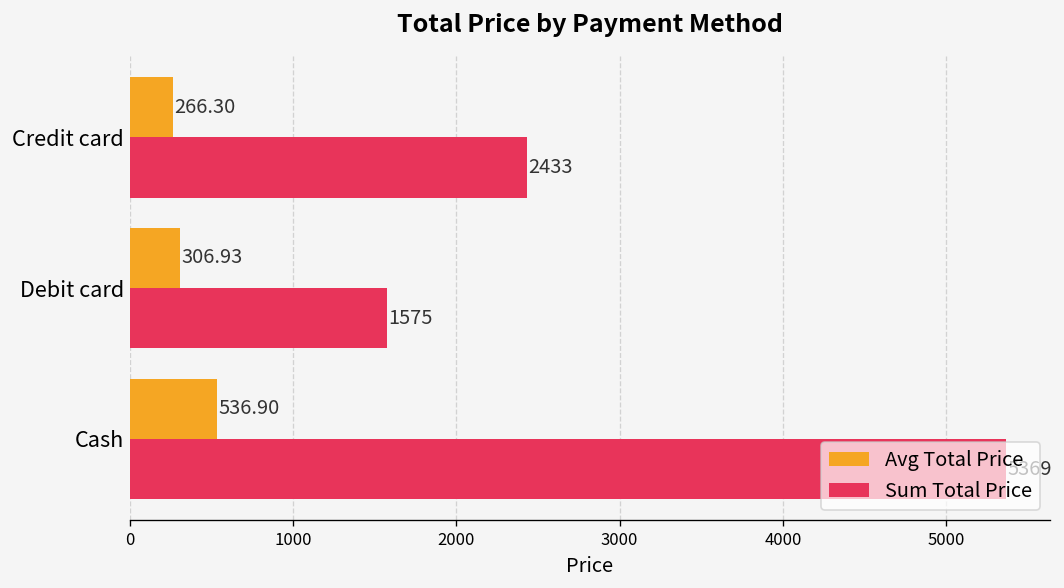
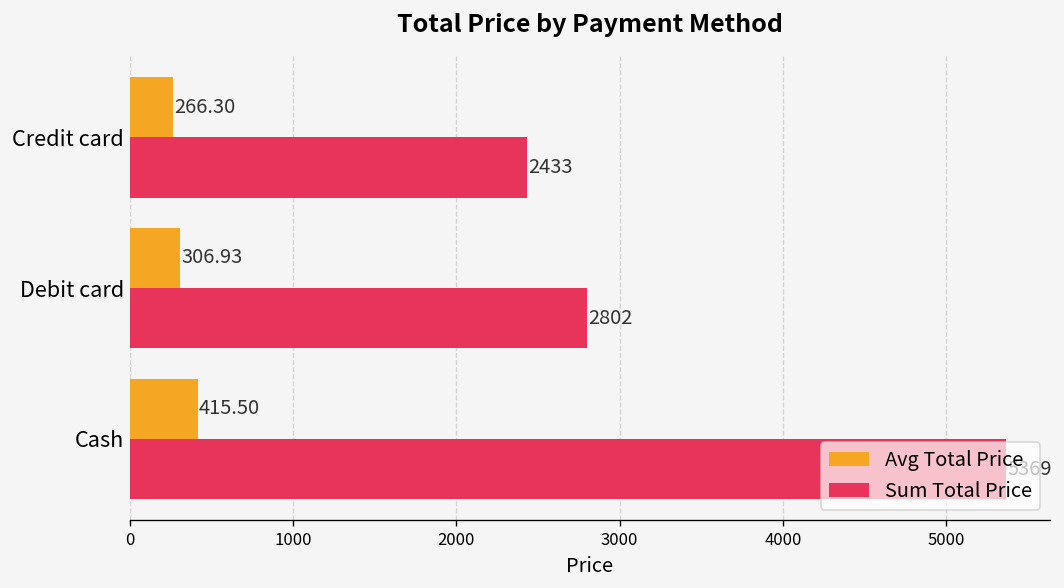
Sum Total Price, Debit card: 1575 -> 2802
Avg Total Price, Cash: 536.90 -> 415.50
